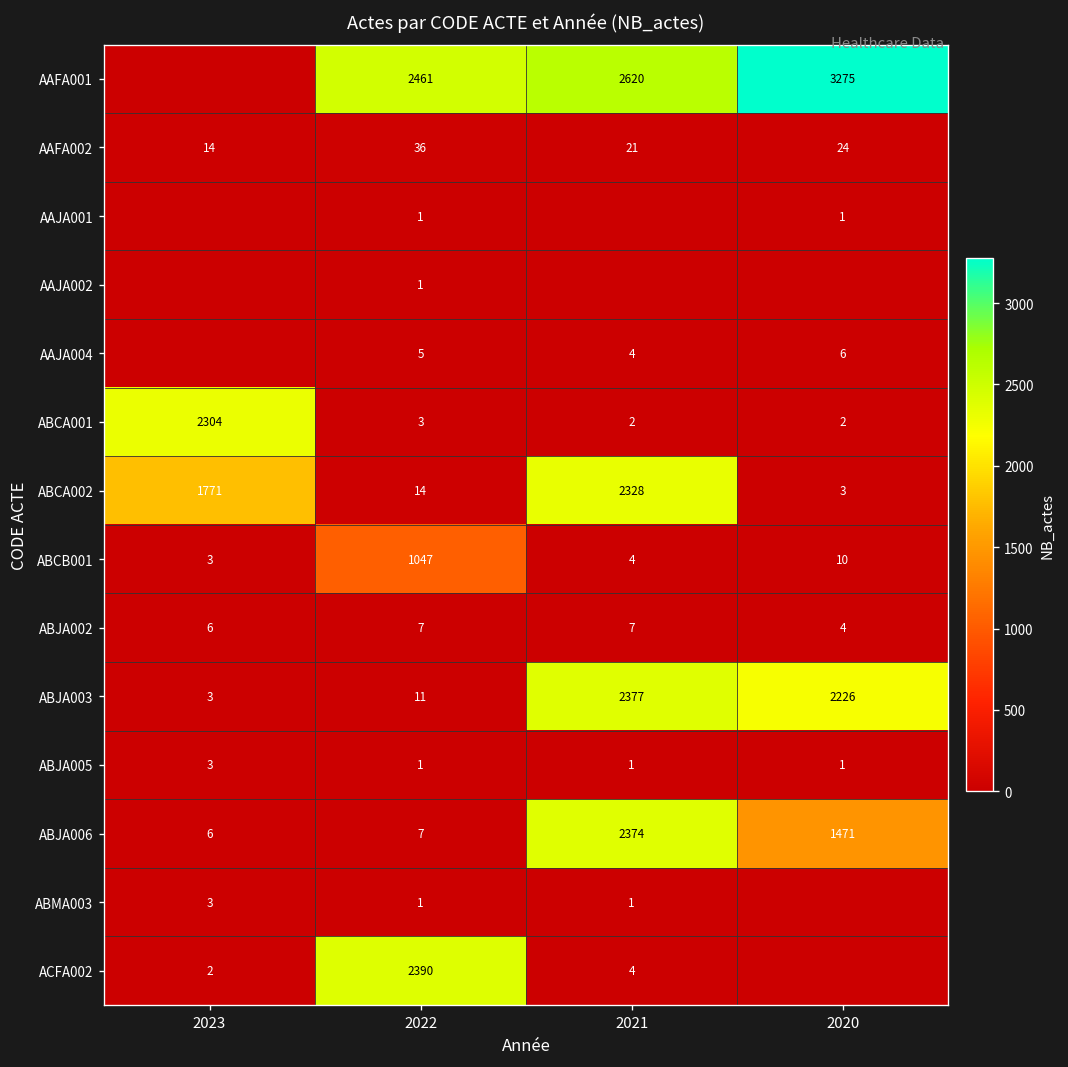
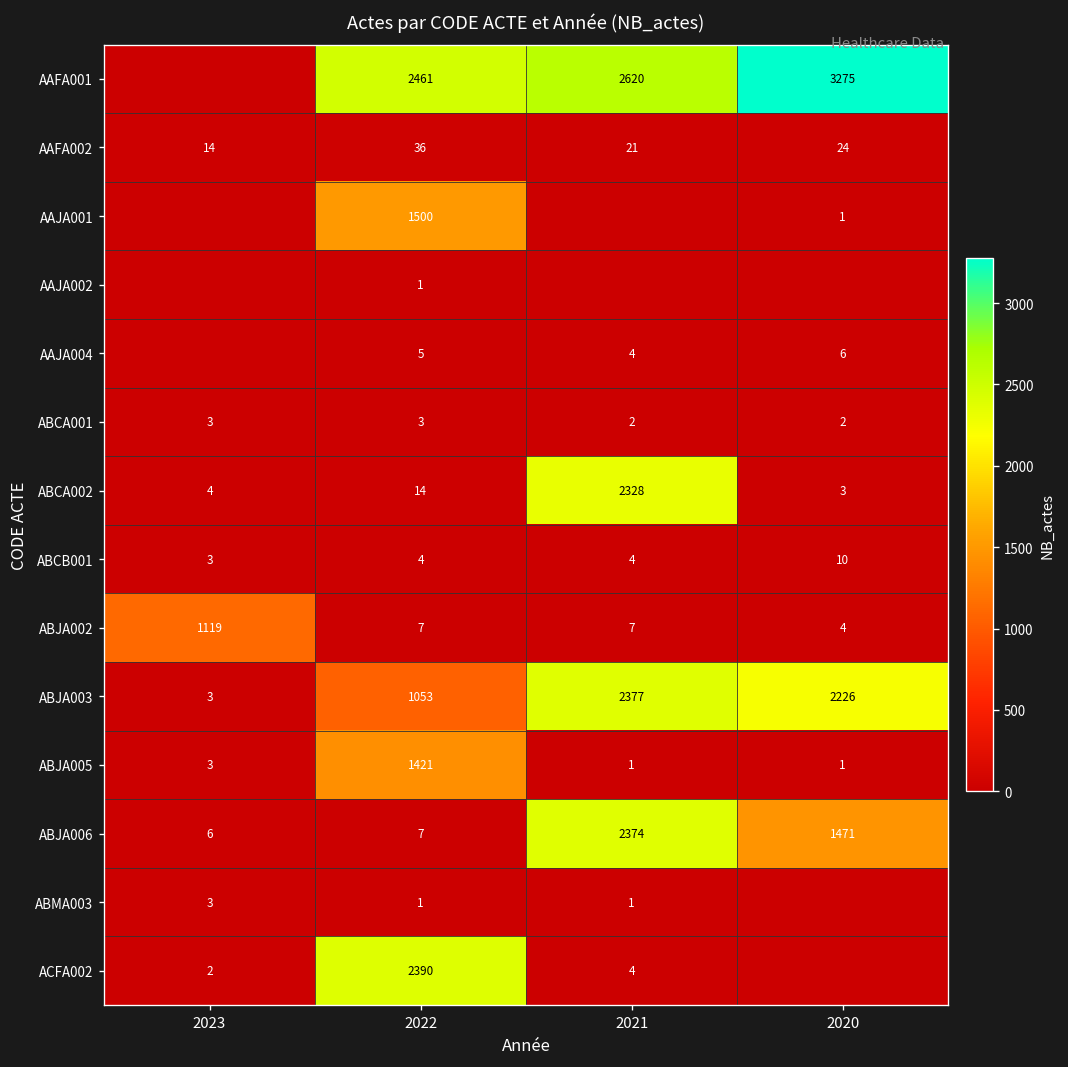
AAJA001, 2022: 1 -> 1500
ABCA001, 2023: 2304 -> 3
ABCA002, 2023: 1771 -> 4
ABCB001, 2022: 1047 -> 4
ABJA002, 2023: 6 -> 1119
ABJA003, 2022: 11 -> 1053
ABJA005, 2022: 1 -> 1421
